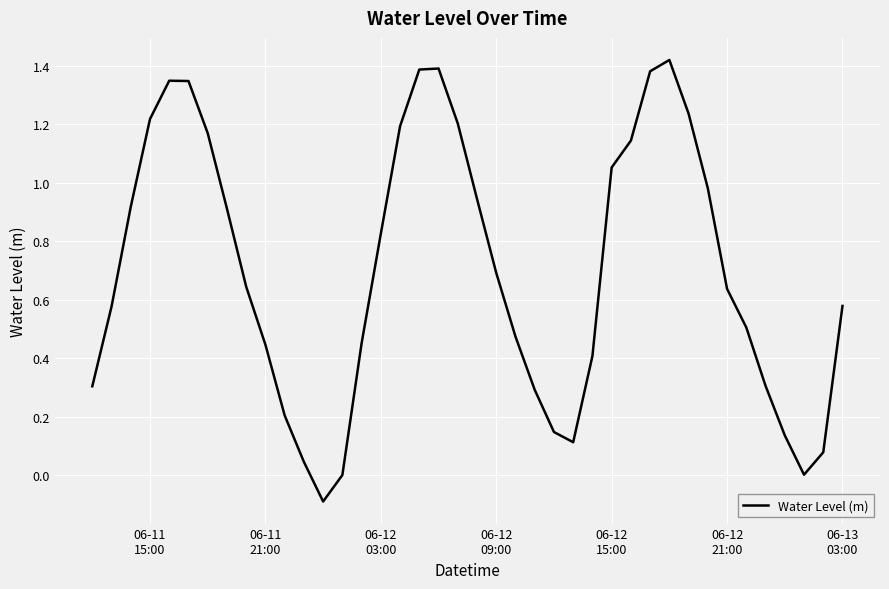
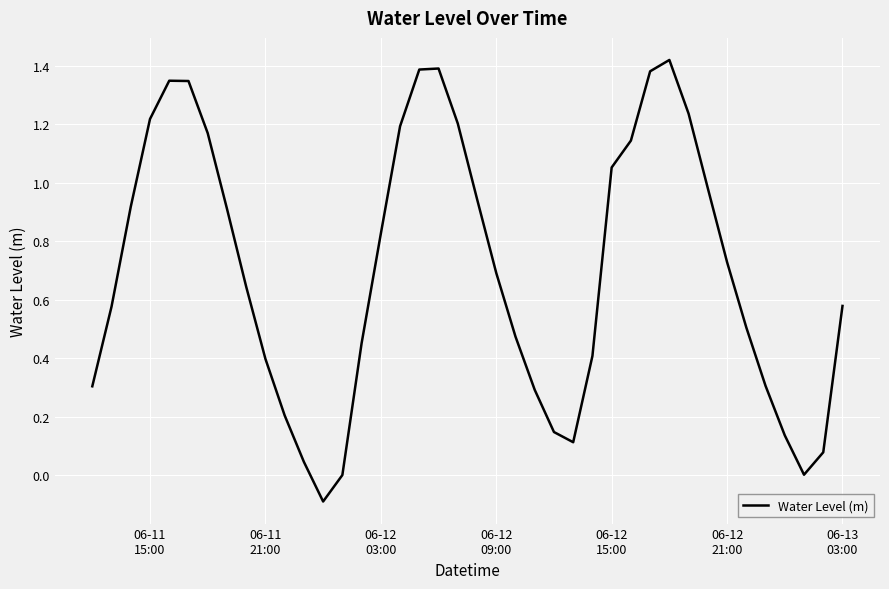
06-11 21:00: 0.45 -> 0.40
06-12 21:00: 0.64 -> 0.73
